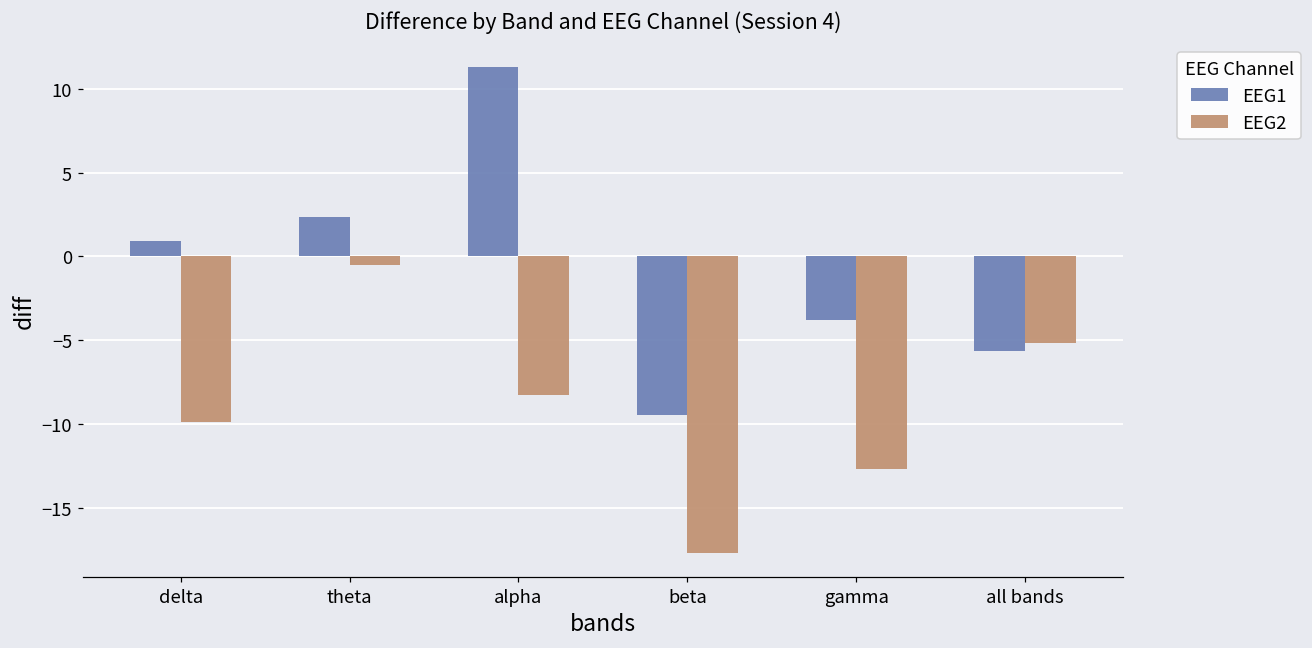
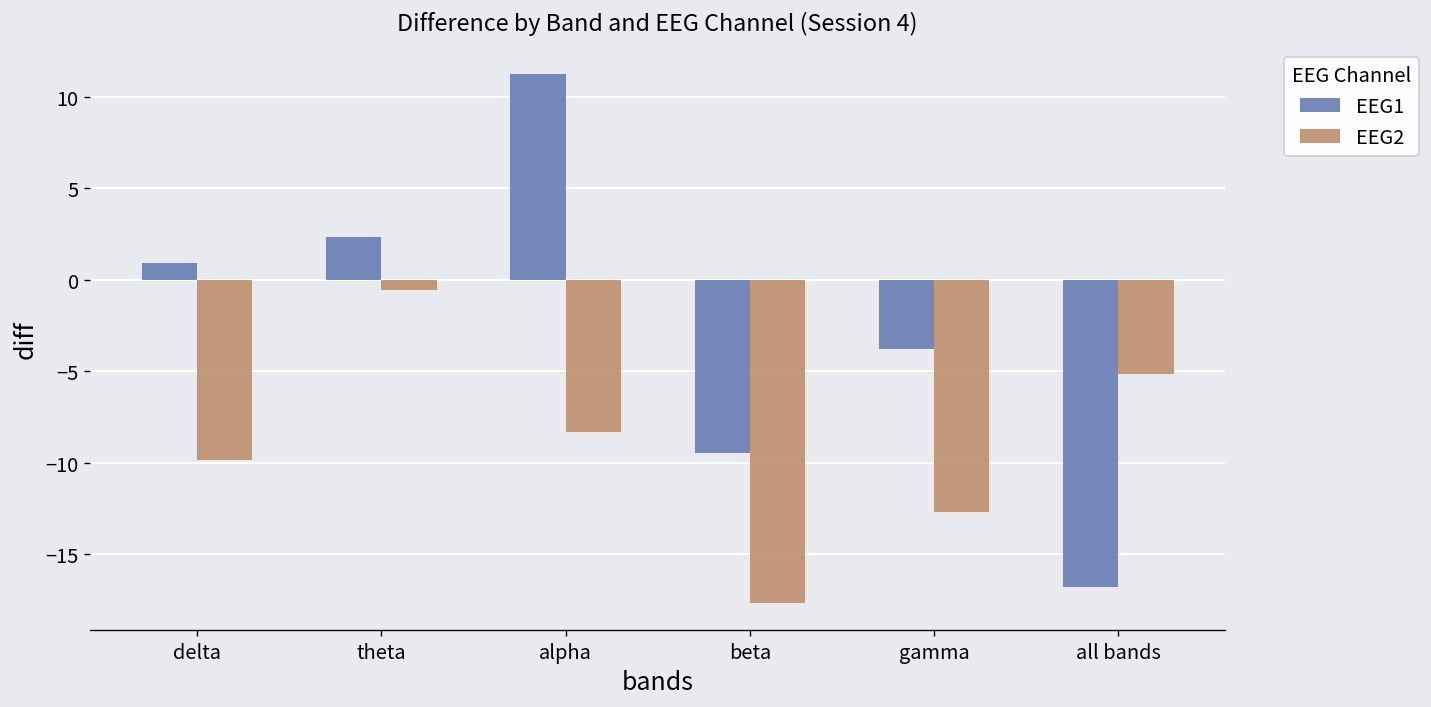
EEG1, all bands: -5.7 -> -16.8
